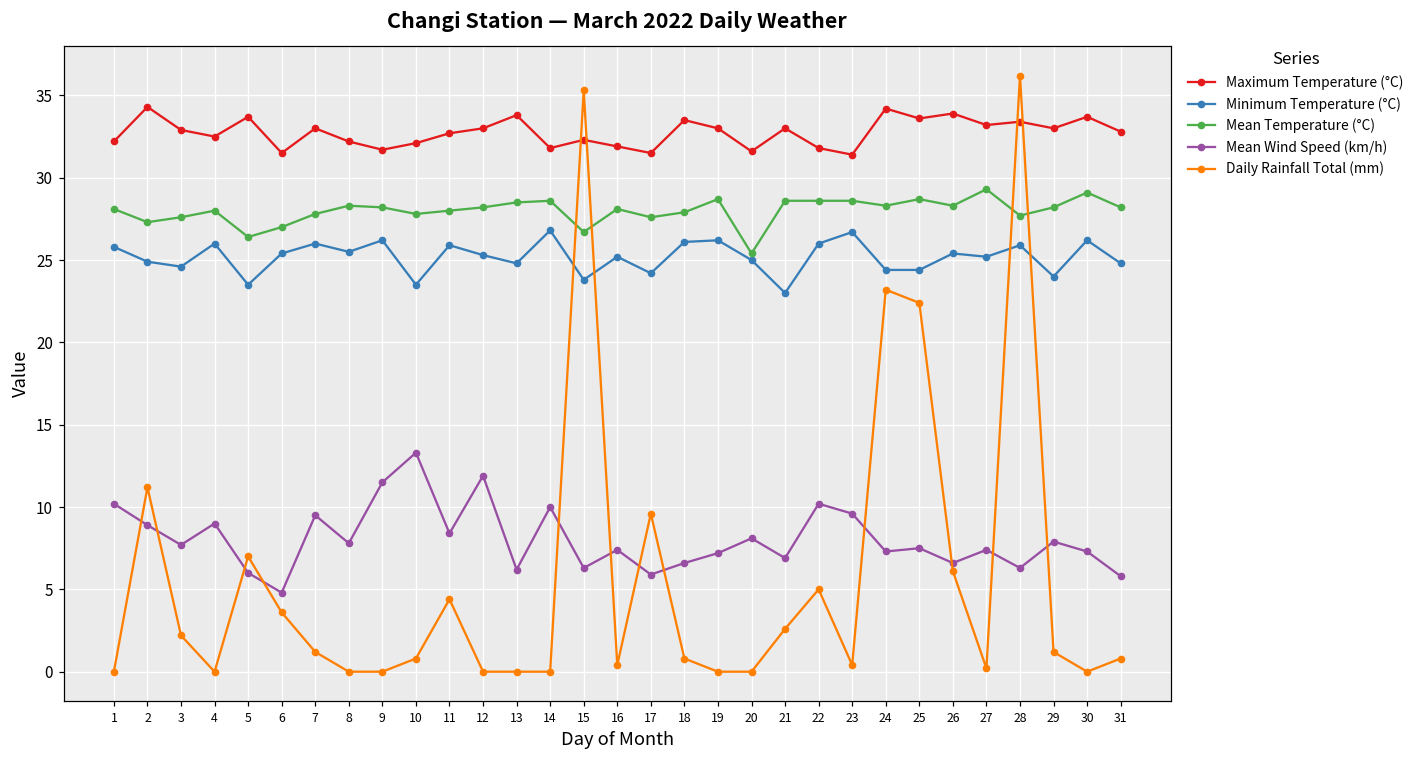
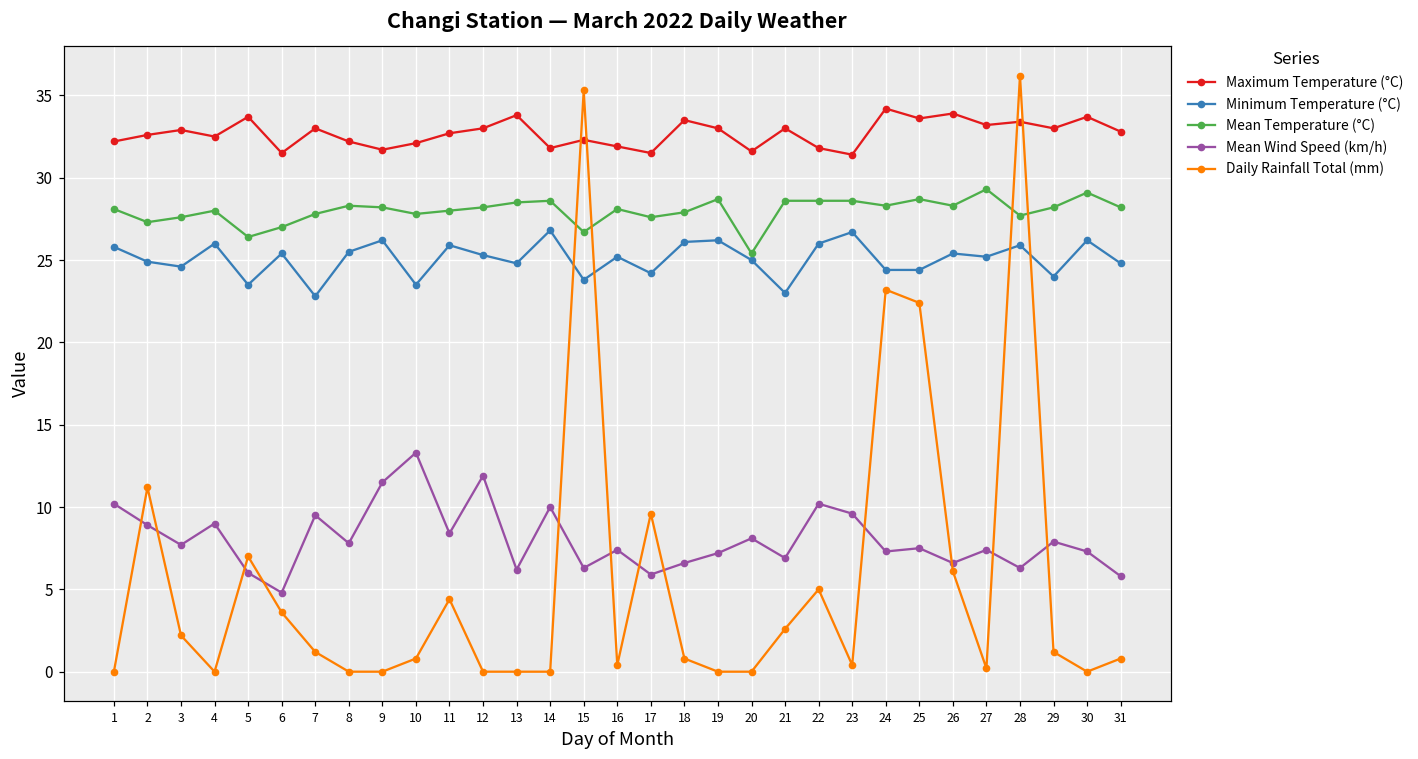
Maximum Temperature (°C), 2: 34.3 -> 32.6
Minimum Temperature (°C), 7: 26.0 -> 22.8
